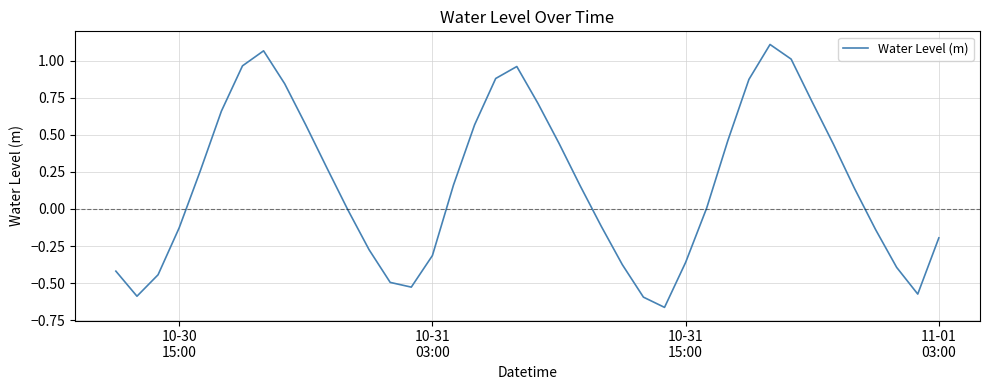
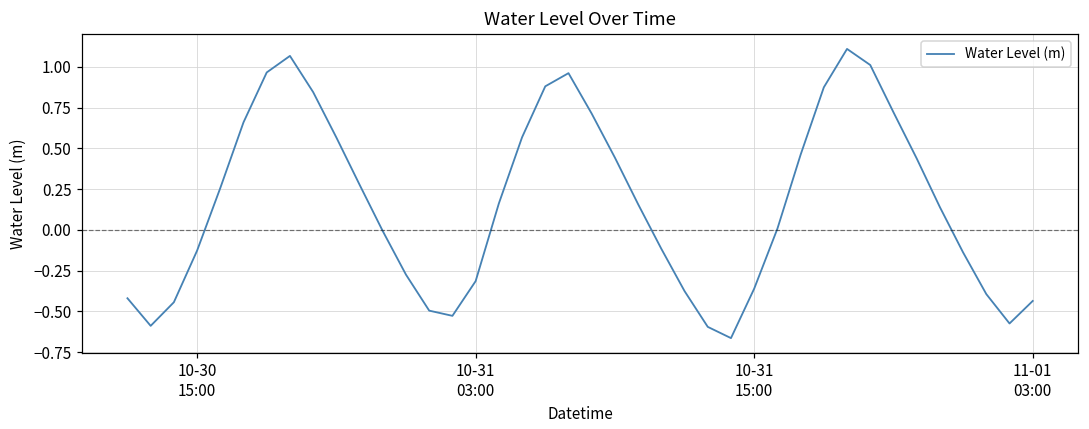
11-01 03:00: -0.19 -> -0.44
